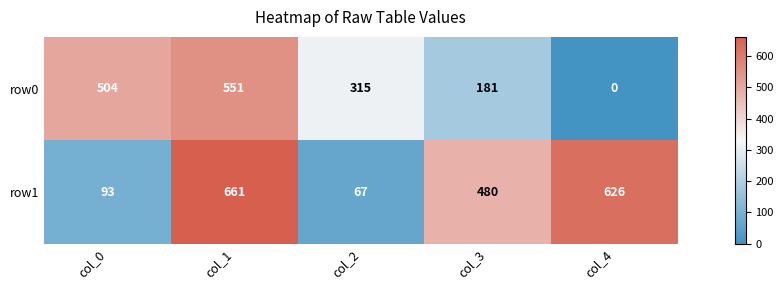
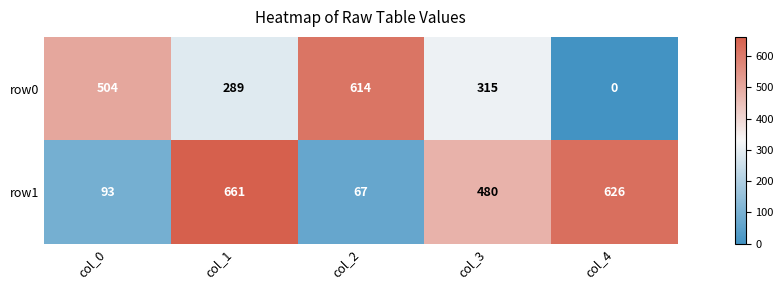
row0, col_1: 551 -> 289
row0, col_2: 315 -> 614
row0, col_3: 181 -> 315
